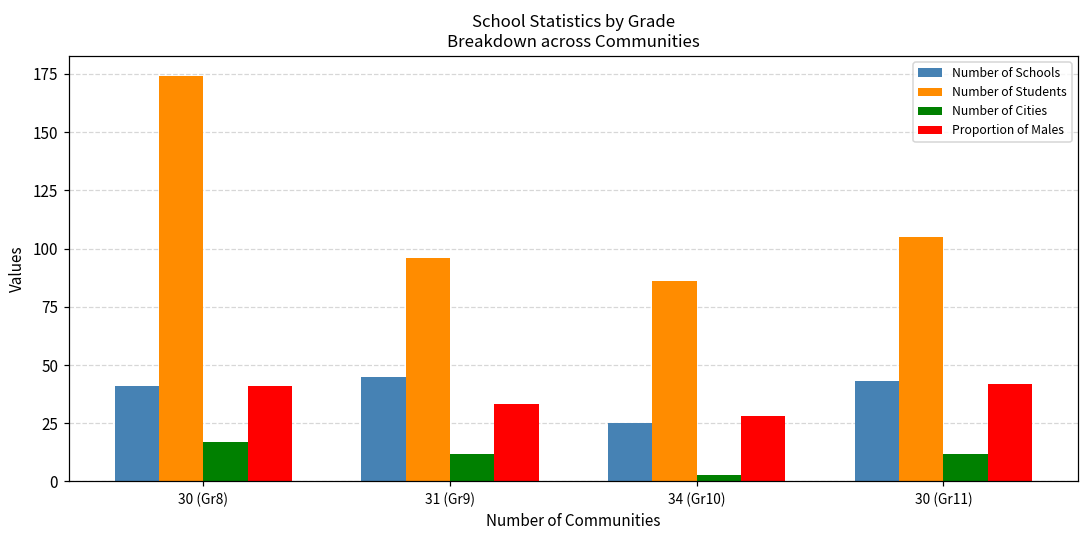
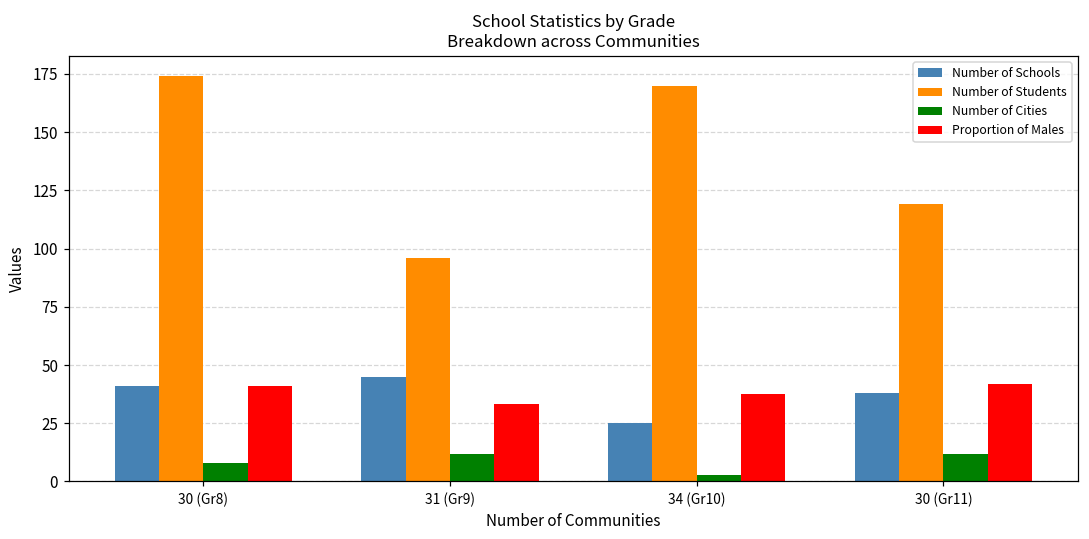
Number of Cities, 30 (Gr8): 17 -> 8
Number of Students, 34 (Gr10): 86 -> 170
Proportion of Males, 34 (Gr10): 28 -> 38
Number of Schools, 30 (Gr11): 43 -> 38
Number of Students, 30 (Gr11): 105 -> 119
